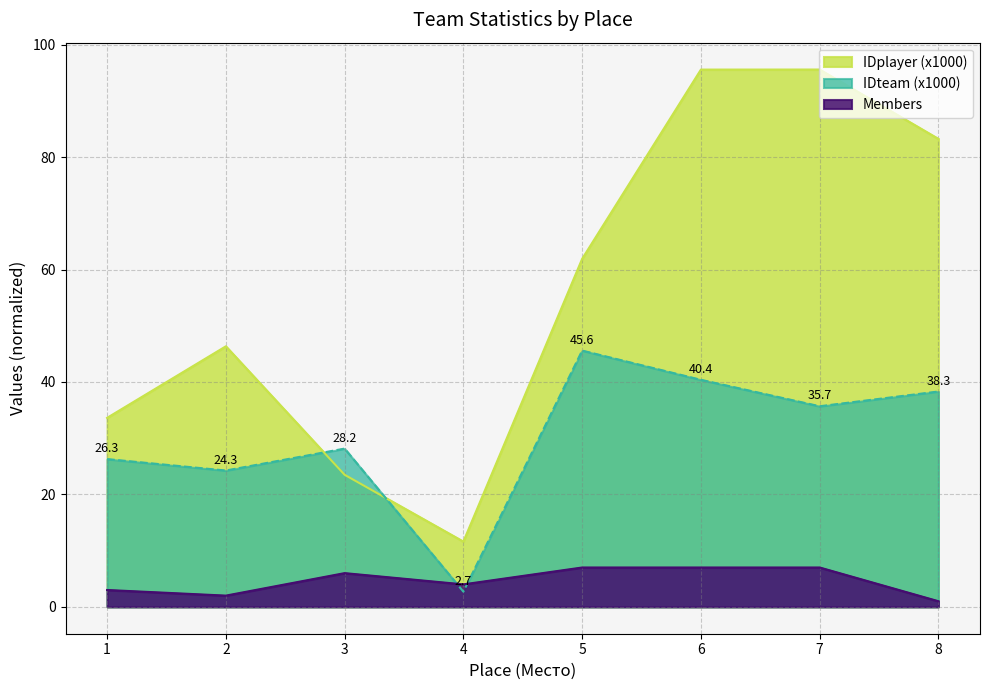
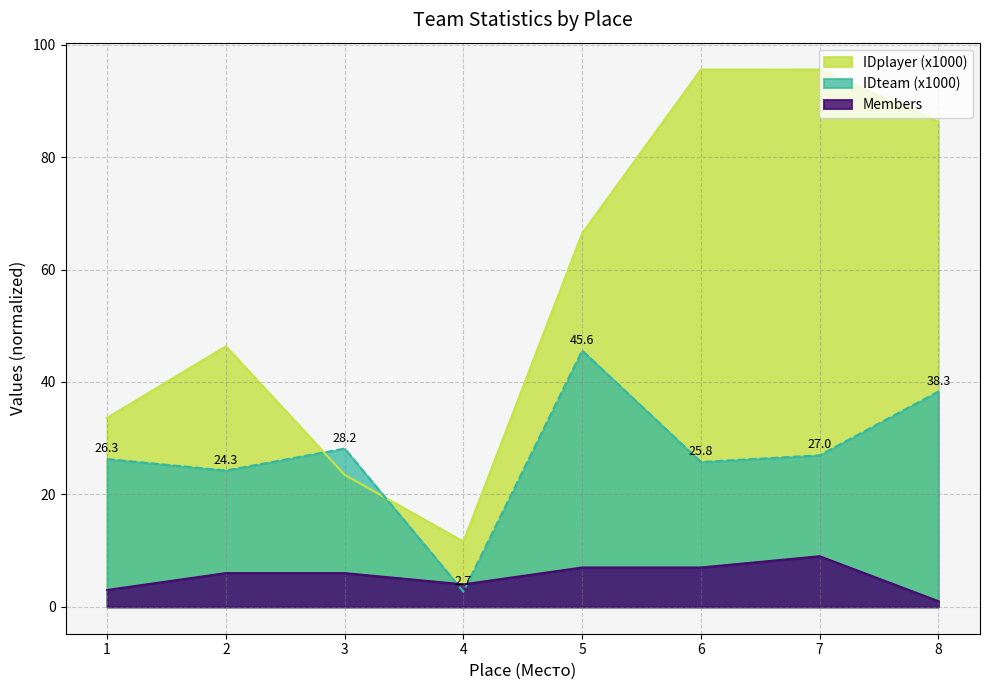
Members, 2: 2 -> 6
IDplayer (x1000), 5: 62 -> 66
IDteam (x1000), 6: 40.4 -> 25.8
IDteam (x1000), 7: 35.7 -> 27.0
Members, 7: 7 -> 9
IDplayer (x1000), 8: 83 -> 86
